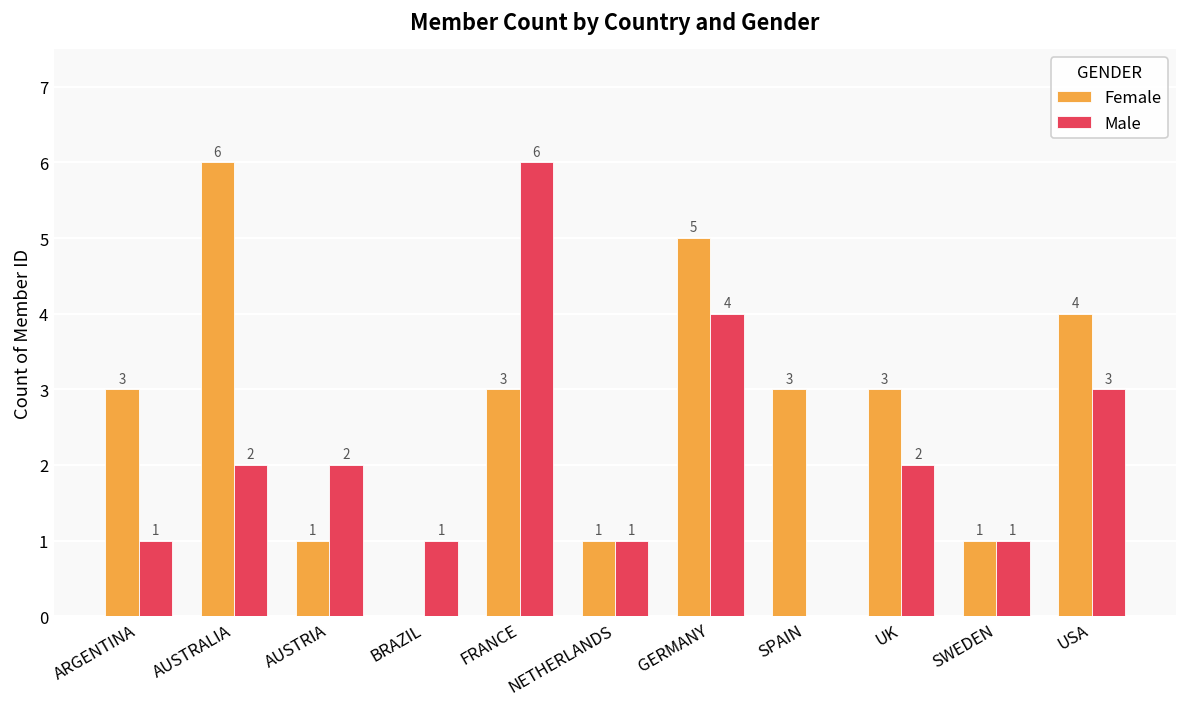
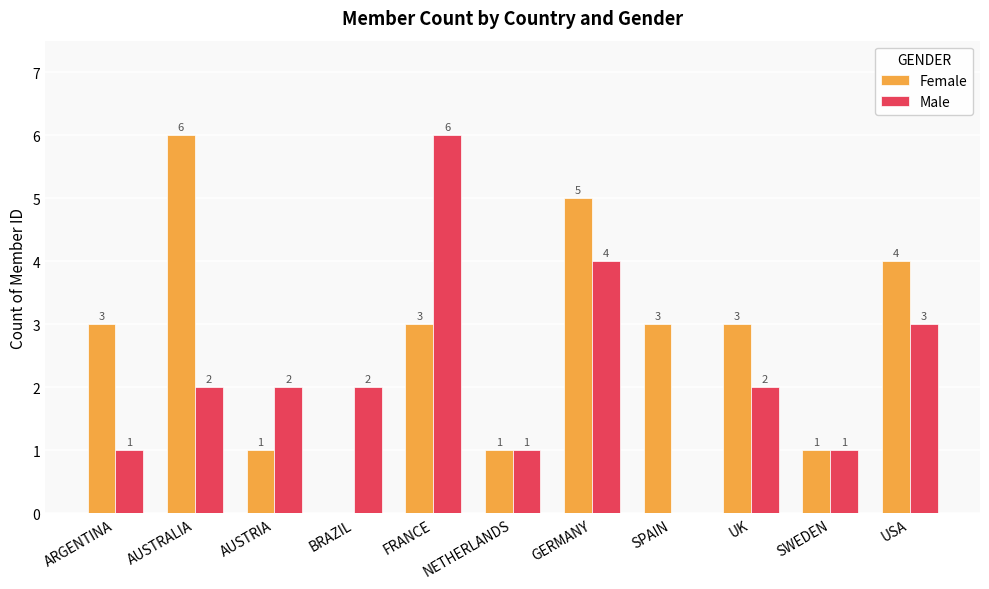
Male, BRAZIL: 1 -> 2
